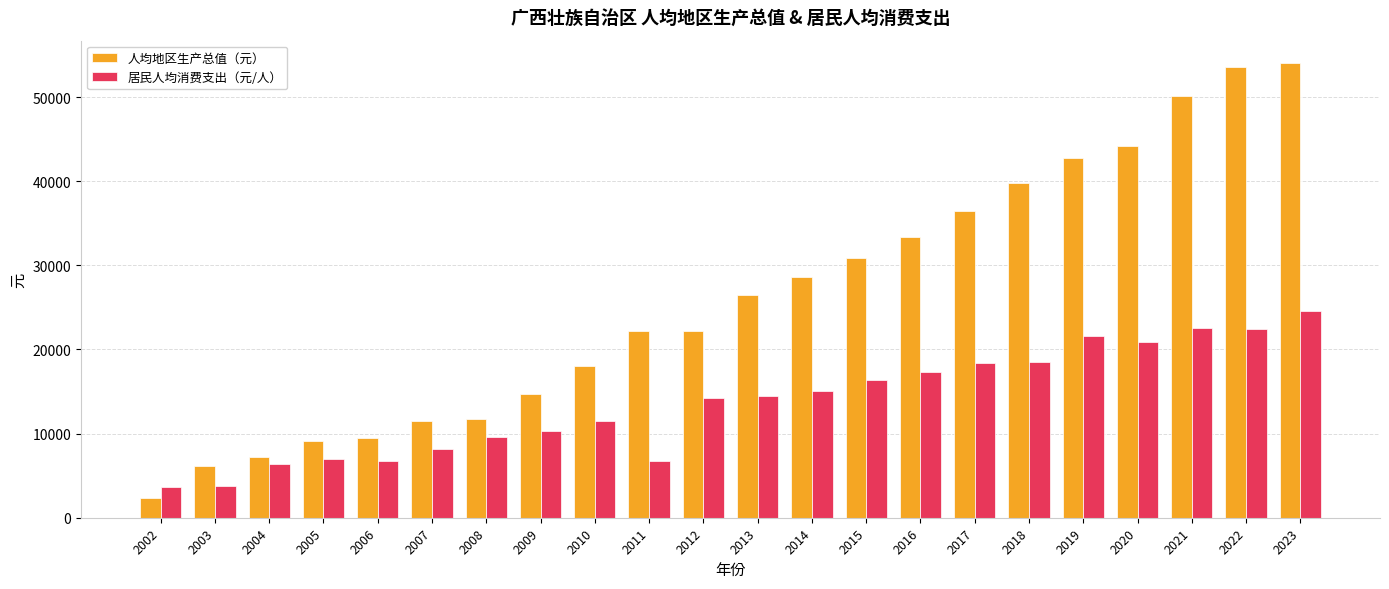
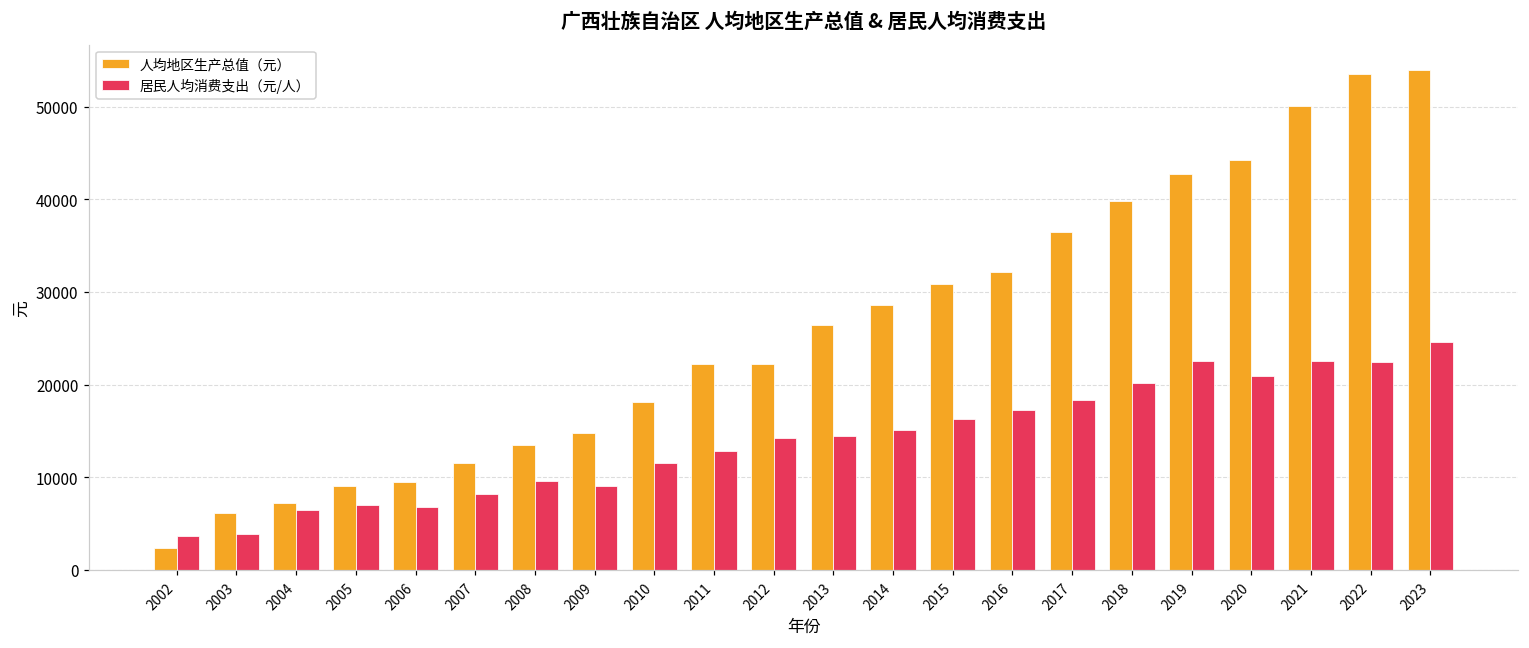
人均地区生产总值（元）, 2008: 12000 -> 13000
居民人均消费支出（元/人）, 2009: 10000 -> 9000
居民人均消费支出（元/人）, 2011: 7000 -> 13000
人均地区生产总值（元）, 2016: 33000 -> 32000
居民人均消费支出（元/人）, 2018: 19000 -> 20000
居民人均消费支出（元/人）, 2019: 22000 -> 23000
